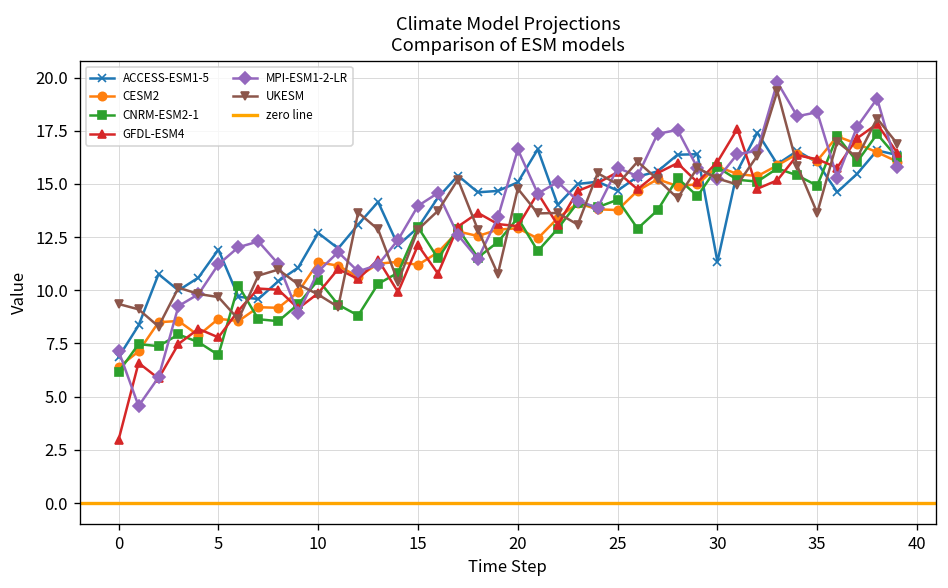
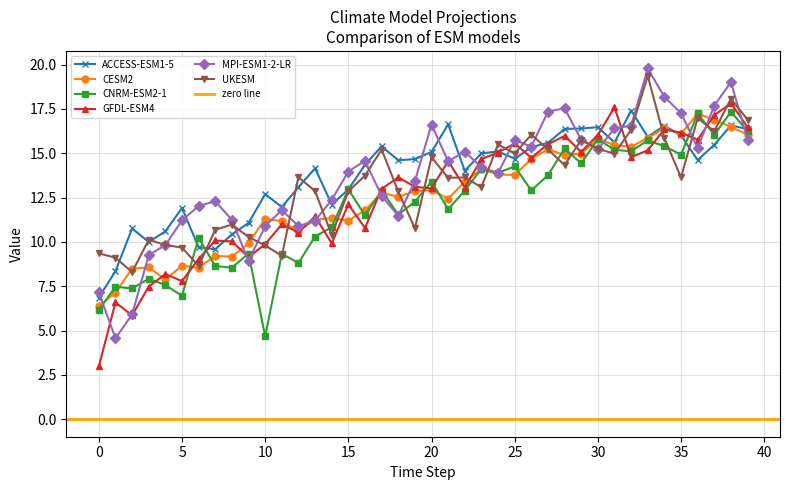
CNRM-ESM2-1, 10: 10.5 -> 4.7
ACCESS-ESM1-5, 30: 11.3 -> 16.5
MPI-ESM1-2-LR, 35: 18.4 -> 17.3
